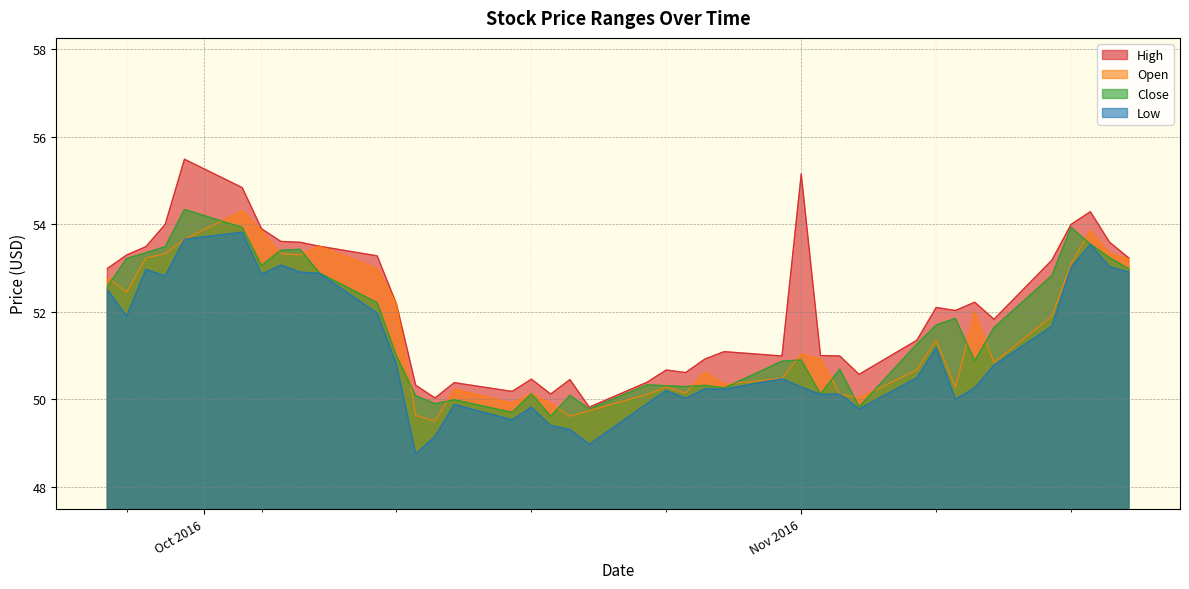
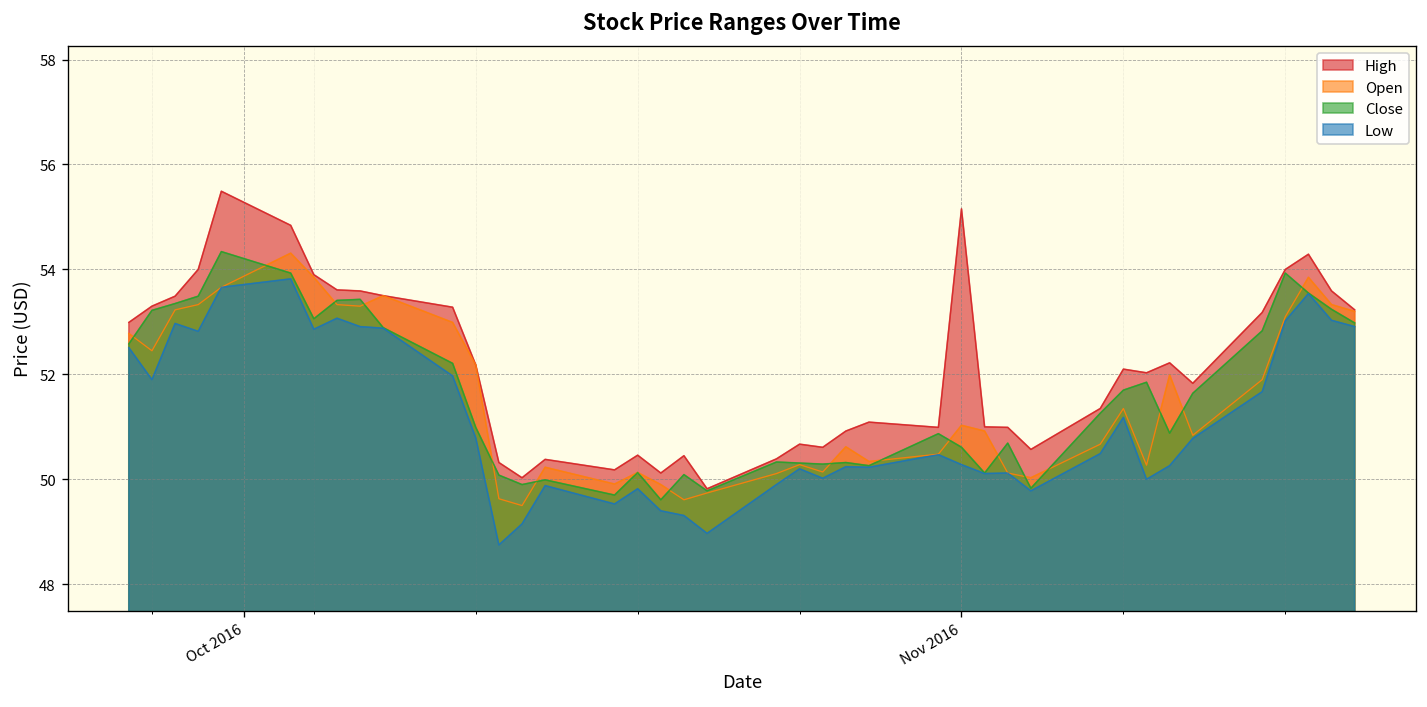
Close, Nov 2016: 50.9 -> 50.6
